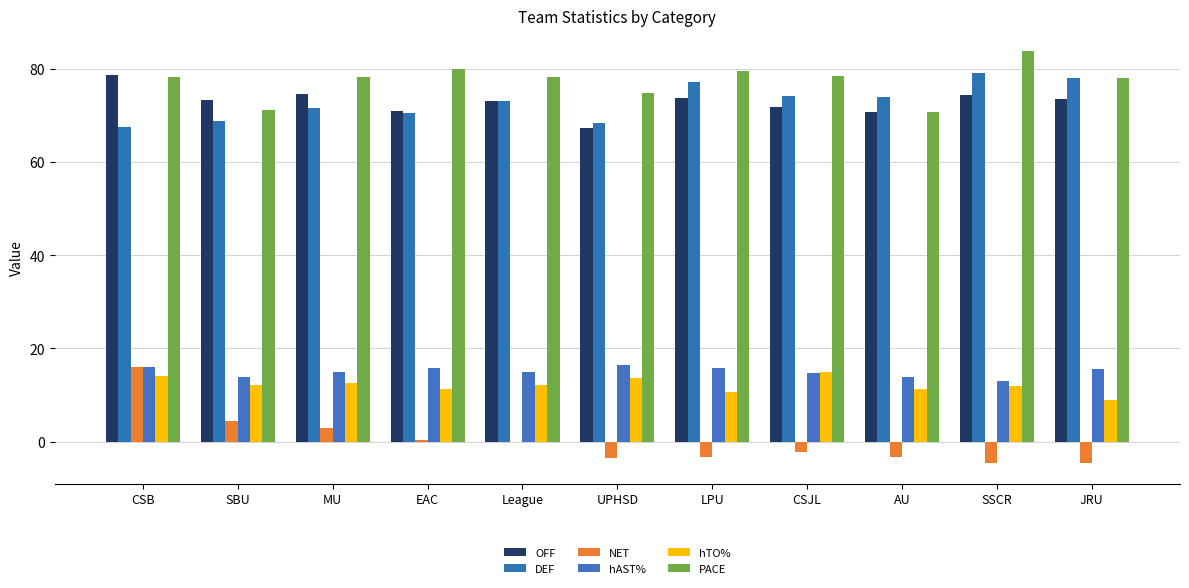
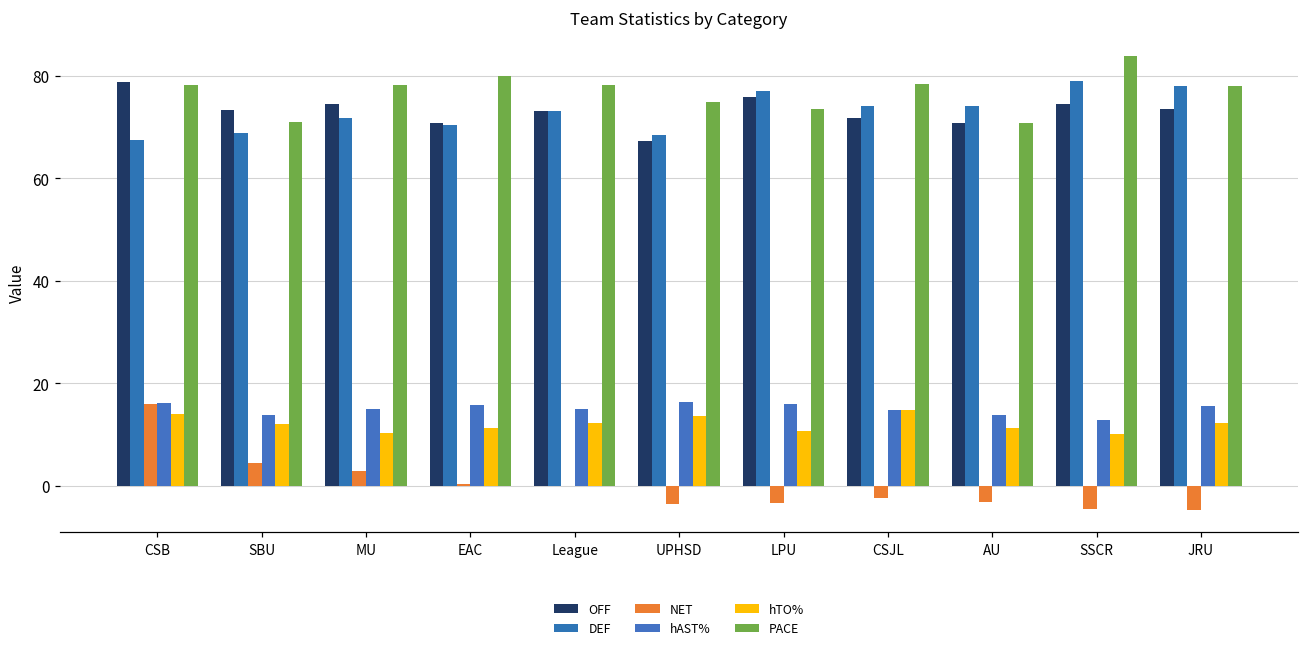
hTO%, MU: 13 -> 10
OFF, LPU: 74 -> 76
PACE, LPU: 80 -> 73
hTO%, SSCR: 12 -> 10
hTO%, JRU: 9 -> 12
